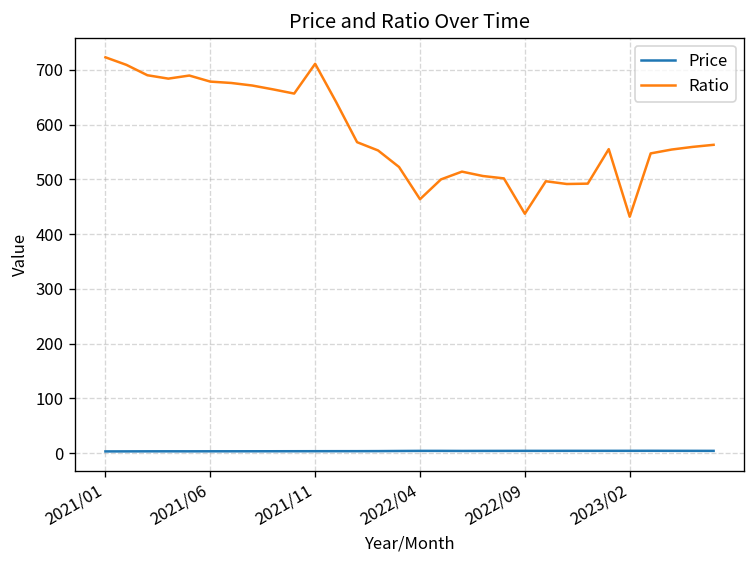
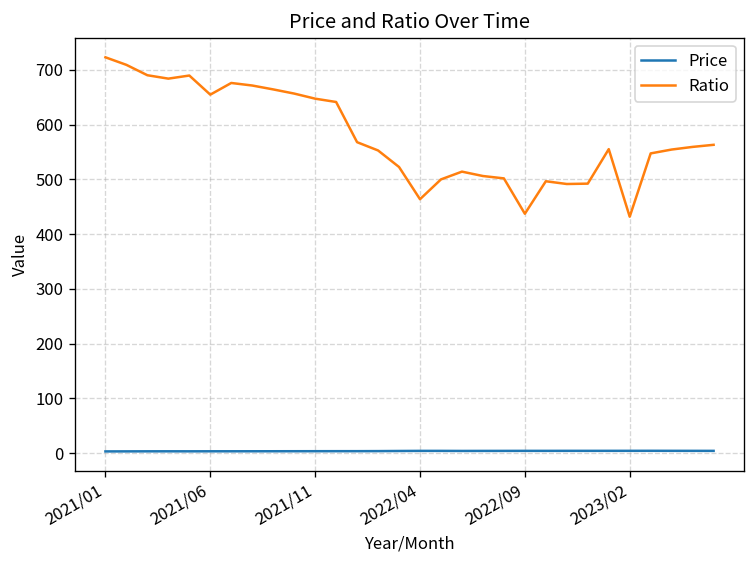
Ratio, 2021/06: 680 -> 650
Ratio, 2021/11: 710 -> 650
